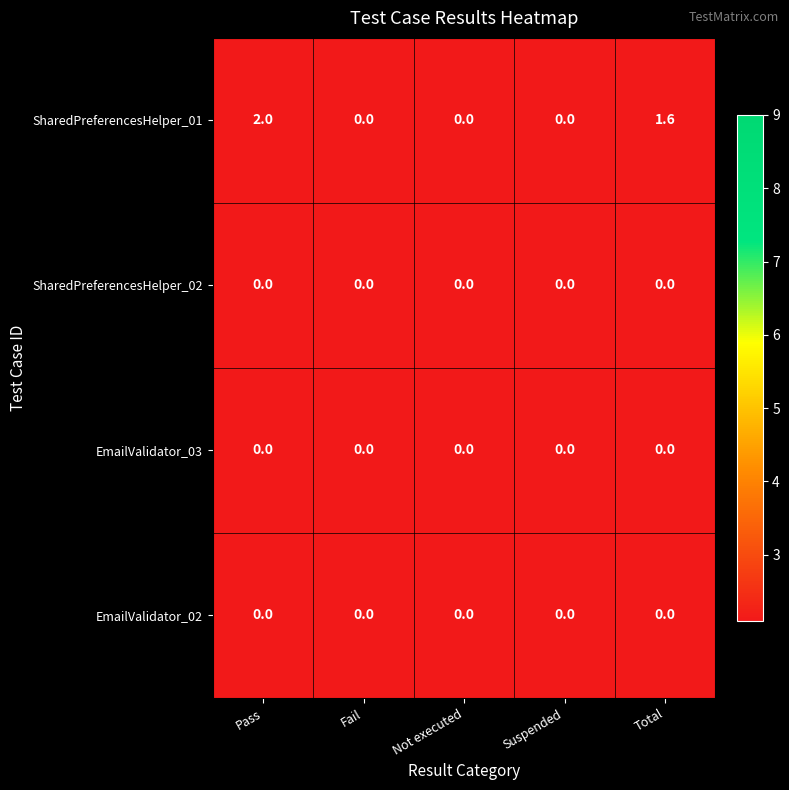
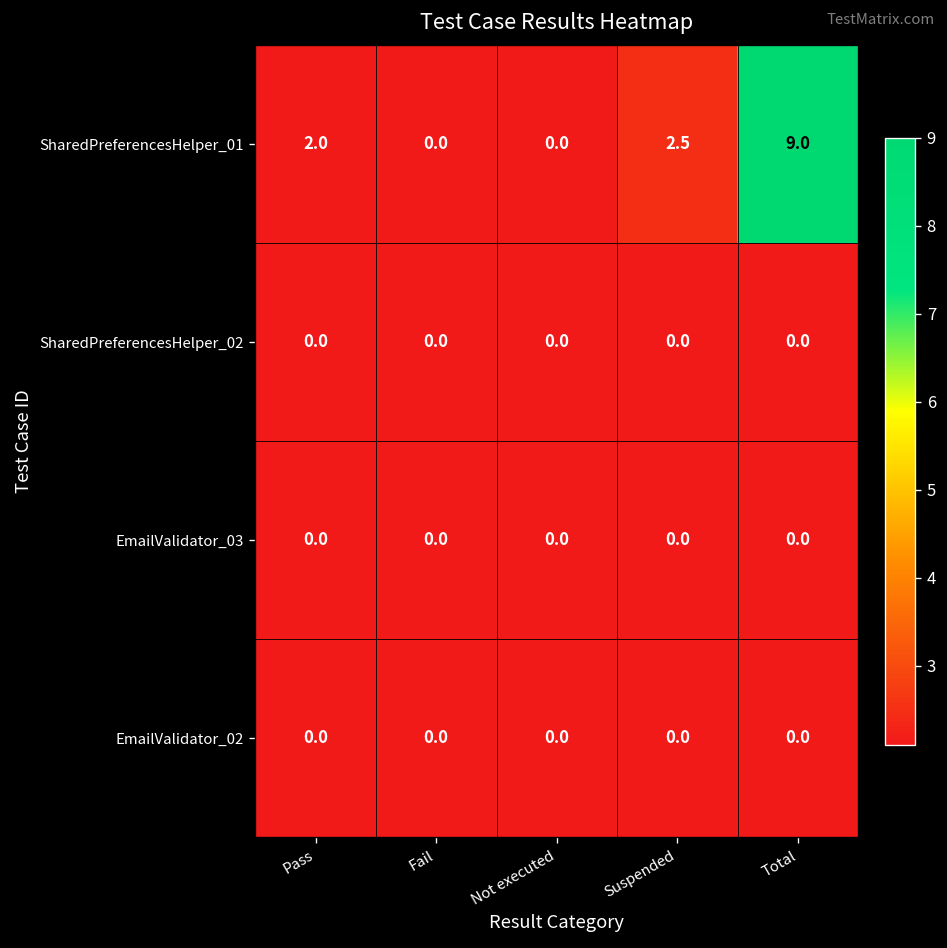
SharedPreferencesHelper_01, Suspended: 0.0 -> 2.5
SharedPreferencesHelper_01, Total: 1.6 -> 9.0
